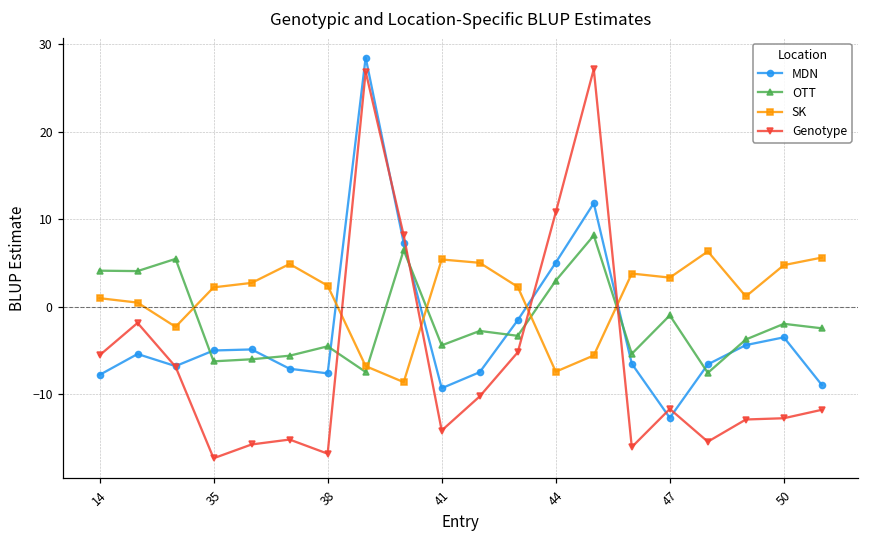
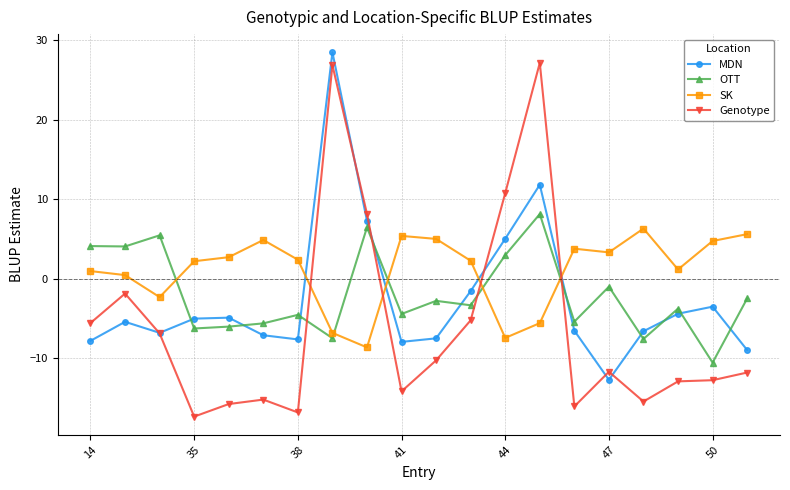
MDN, 41: -9 -> -8
OTT, 50: -2 -> -11
